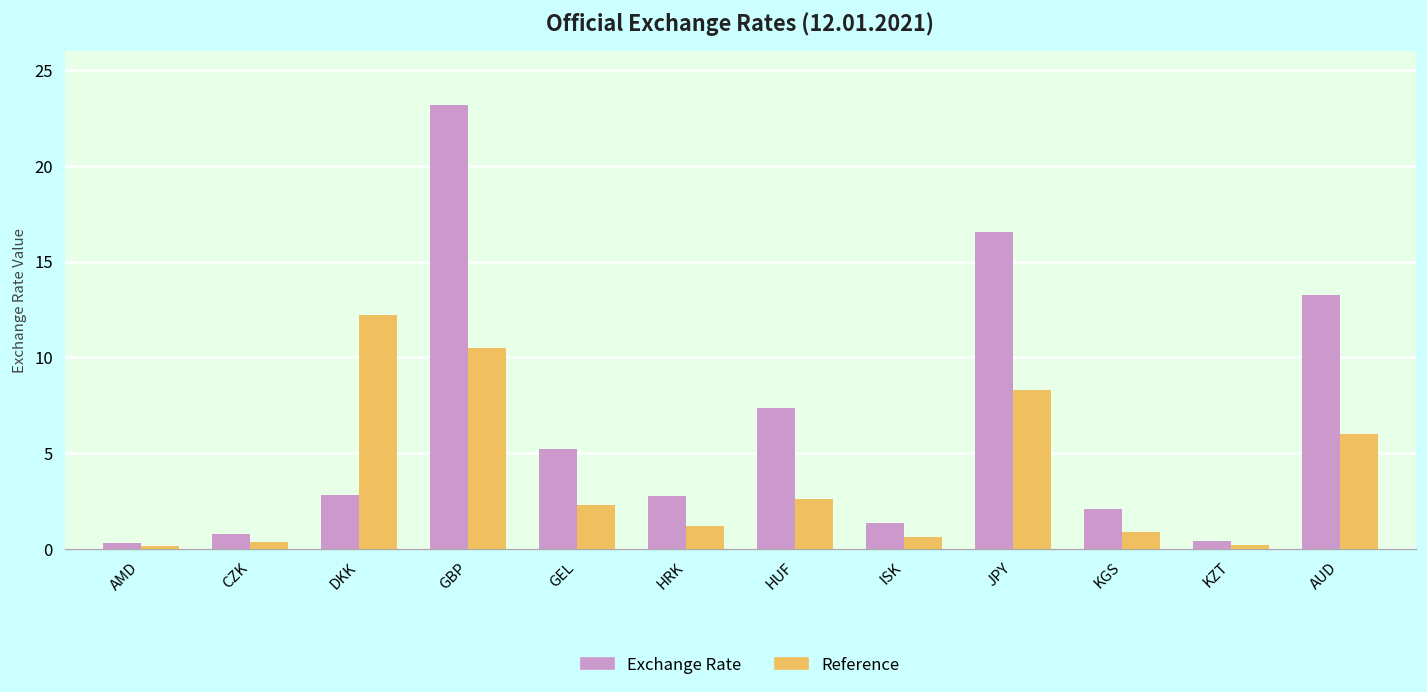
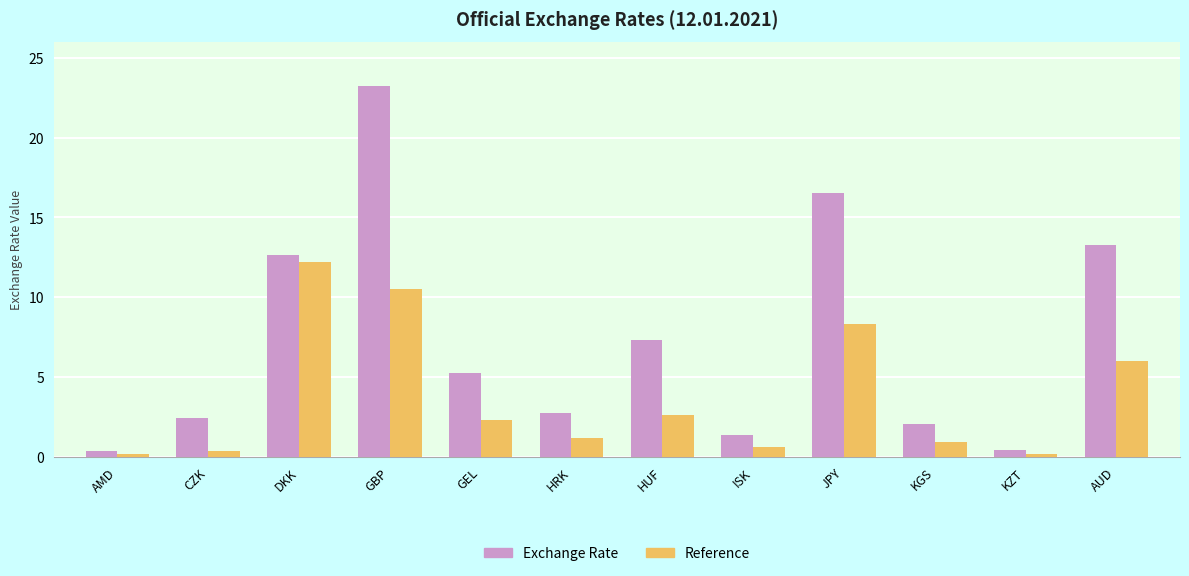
Exchange Rate, CZK: 0.8 -> 2.4
Exchange Rate, DKK: 2.8 -> 12.6
